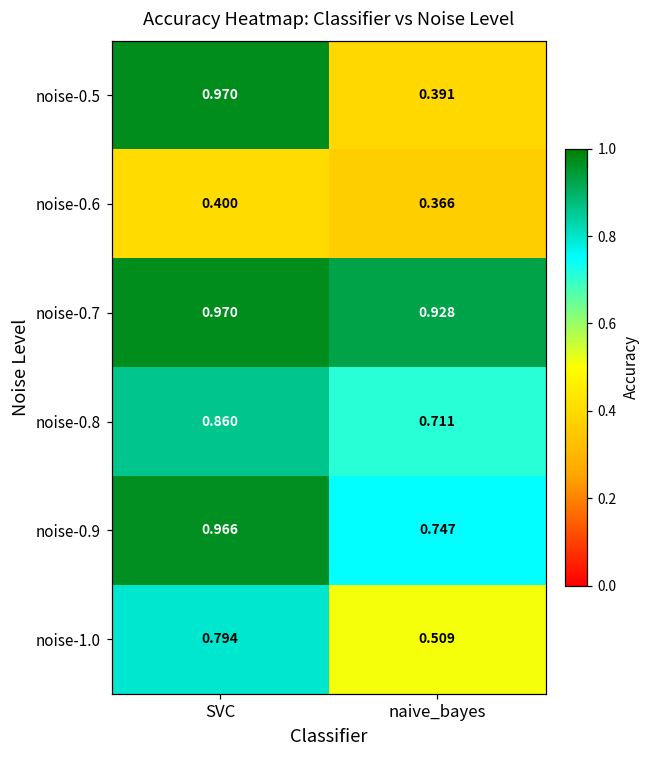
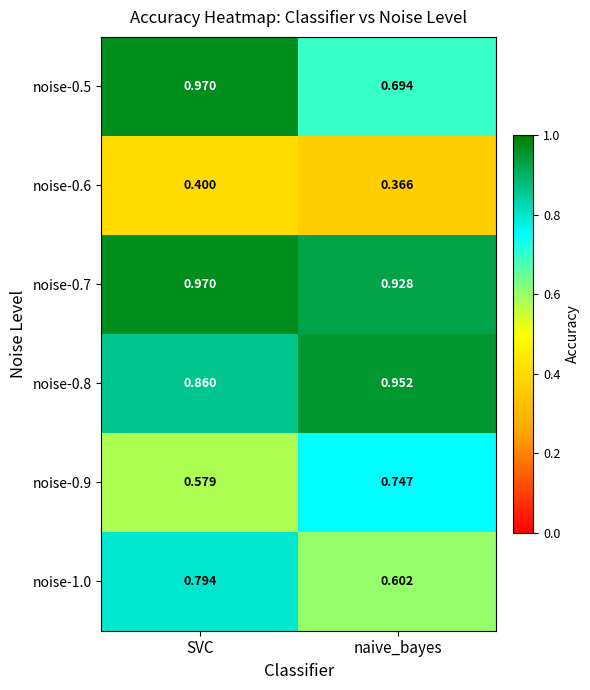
noise-0.5, naive_bayes: 0.391 -> 0.694
noise-0.8, naive_bayes: 0.711 -> 0.952
noise-0.9, SVC: 0.966 -> 0.579
noise-1.0, naive_bayes: 0.509 -> 0.602
